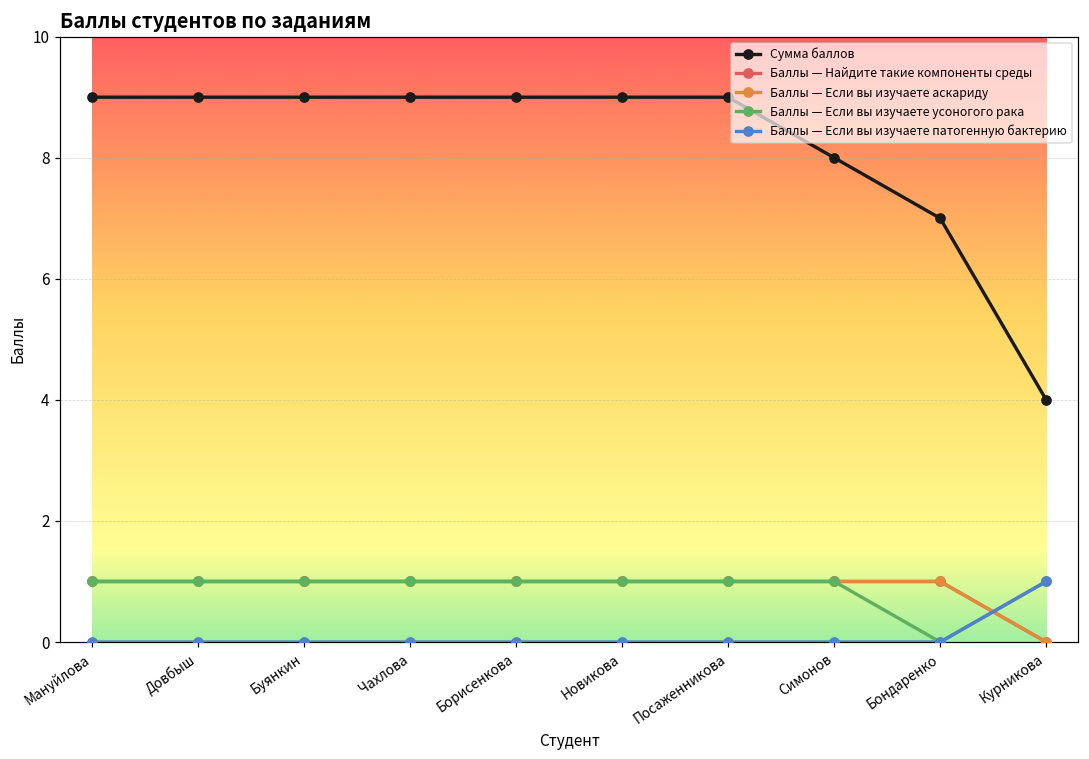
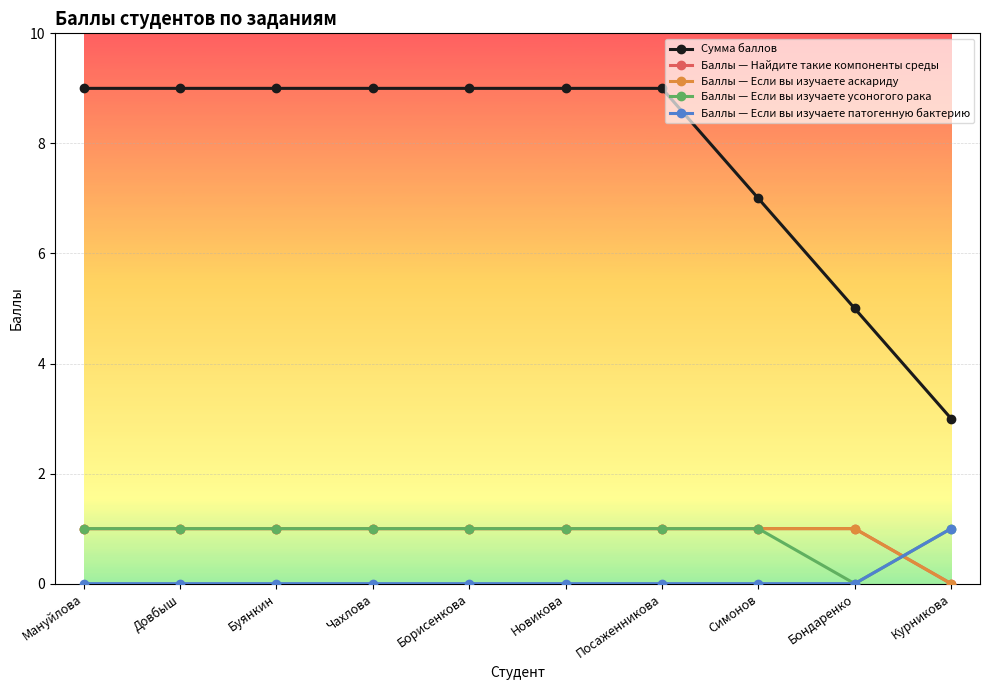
Сумма баллов, Симонов: 8 -> 7
Сумма баллов, Бондаренко: 7 -> 5
Сумма баллов, Курникова: 4 -> 3
